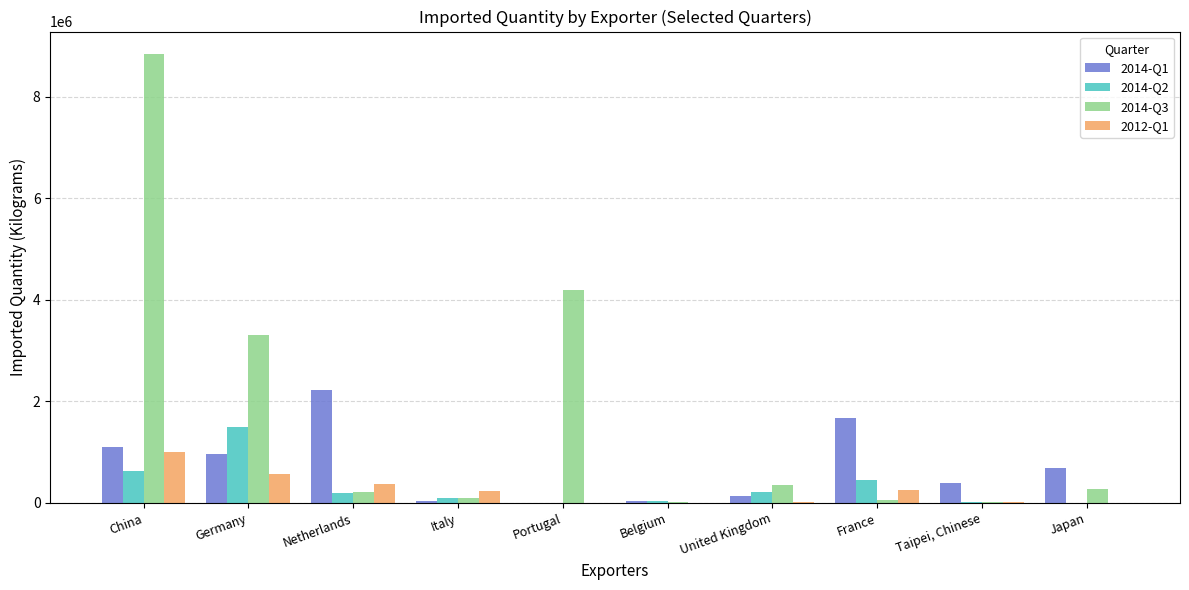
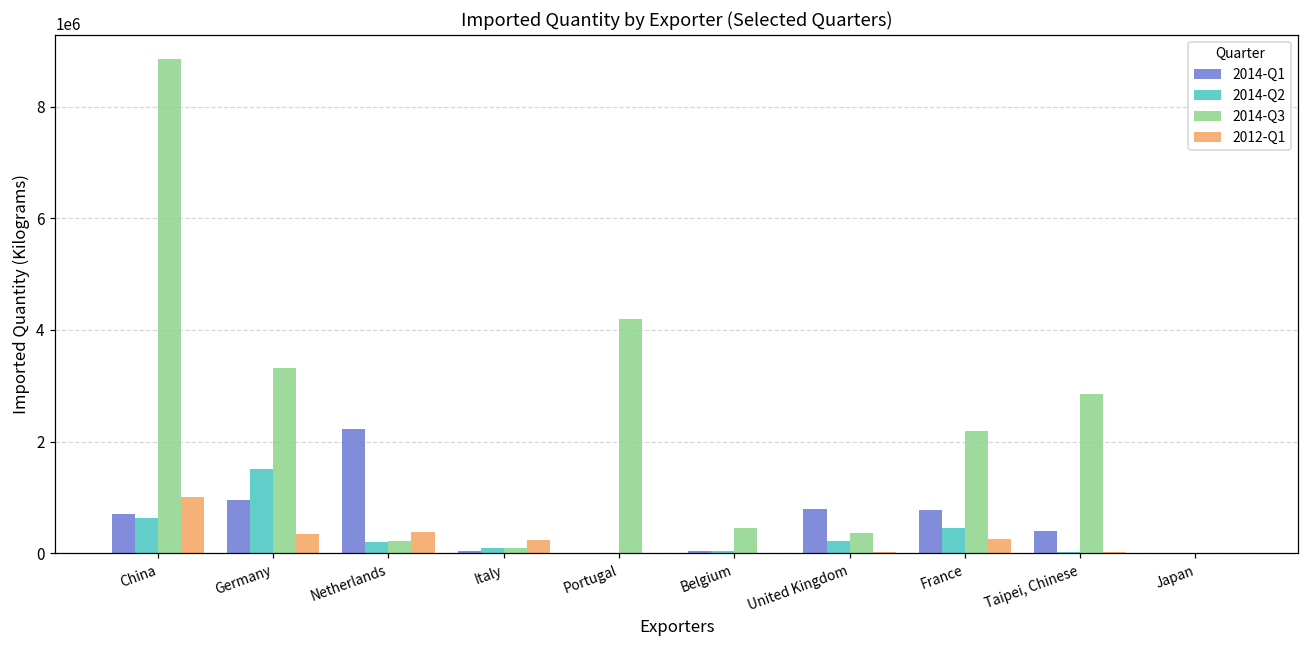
2014-Q1, China: 1100000 -> 700000
2012-Q1, Germany: 600000 -> 300000
2014-Q3, Belgium: 0 -> 400000
2014-Q1, United Kingdom: 100000 -> 800000
2014-Q1, France: 1700000 -> 800000
2014-Q3, France: 100000 -> 2200000
2014-Q3, Taipei, Chinese: 0 -> 2900000
2014-Q1, Japan: 700000 -> 0
2014-Q3, Japan: 300000 -> 0
